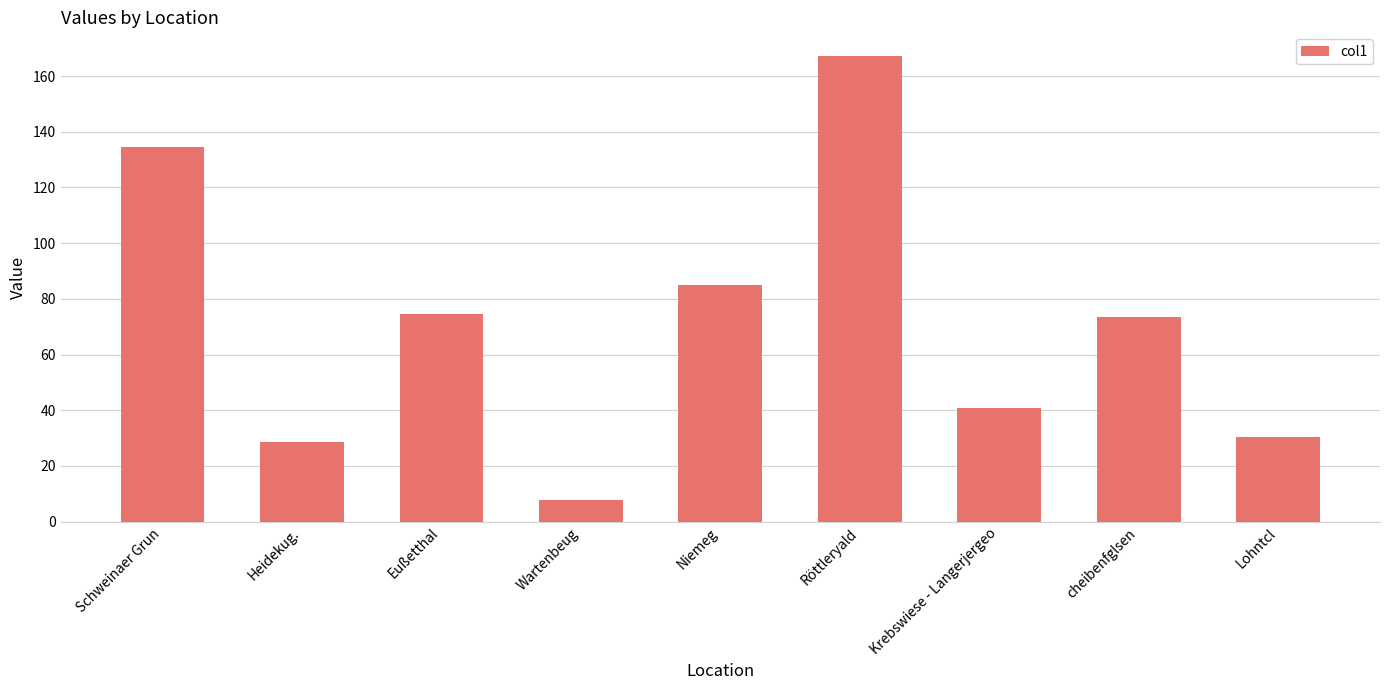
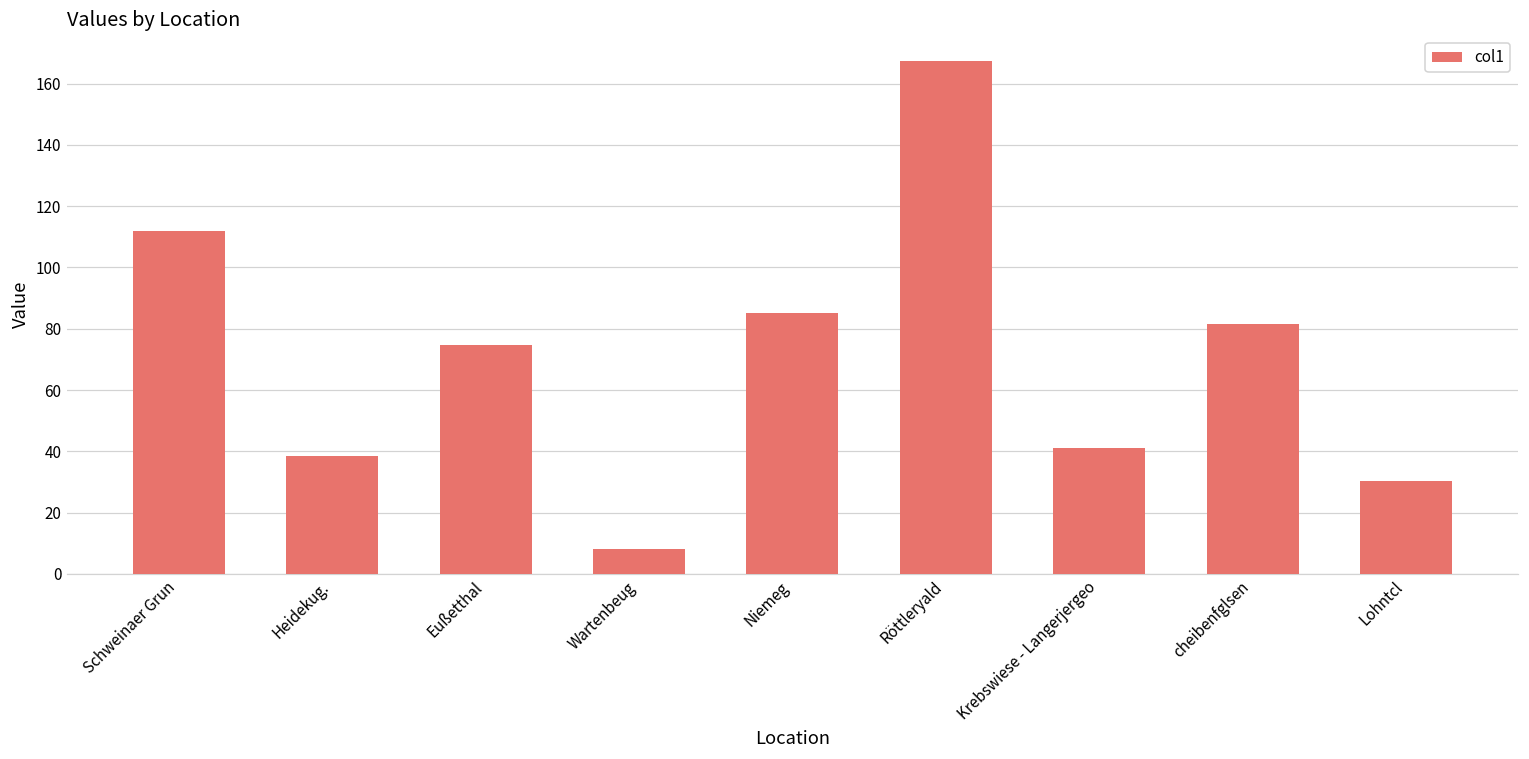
Schweinaer Grun: 134 -> 112
Heidekug.: 29 -> 38
cheibenfglsen: 74 -> 82
